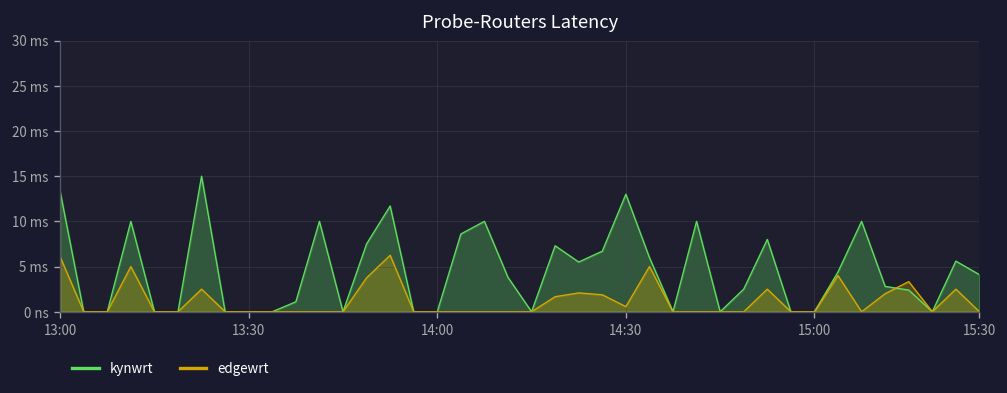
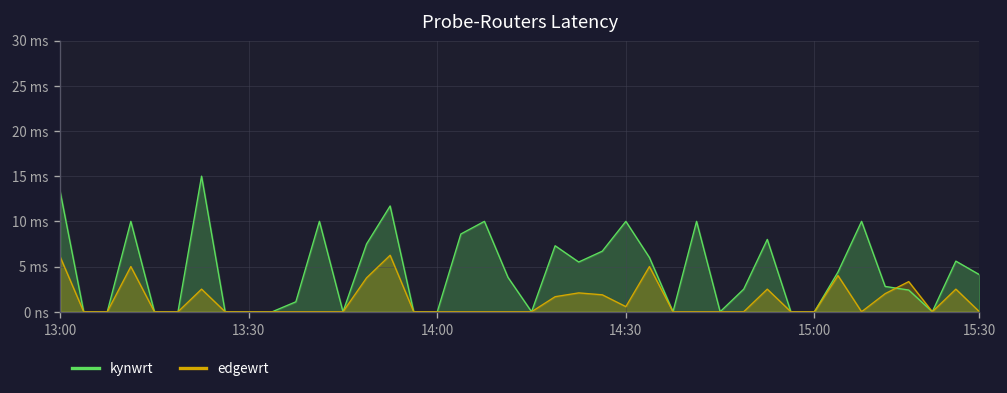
kynwrt, 14:30: 13 ms -> 10 ms
